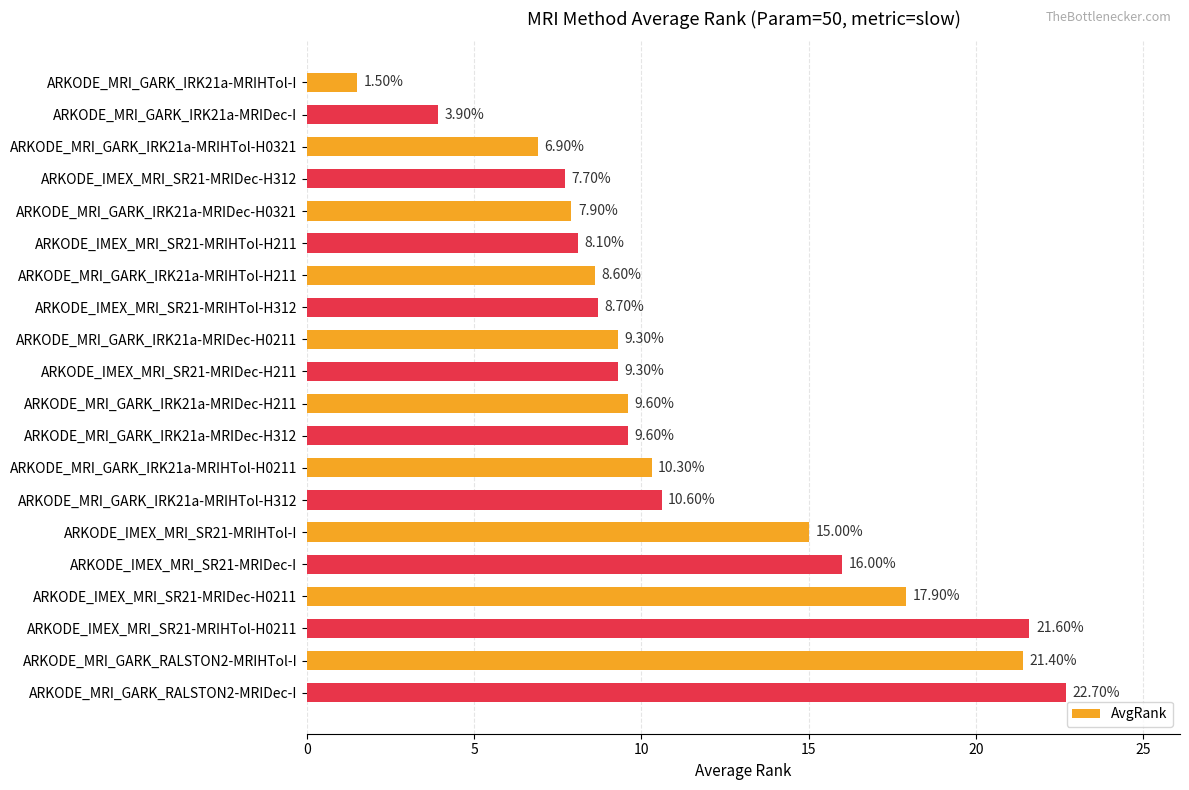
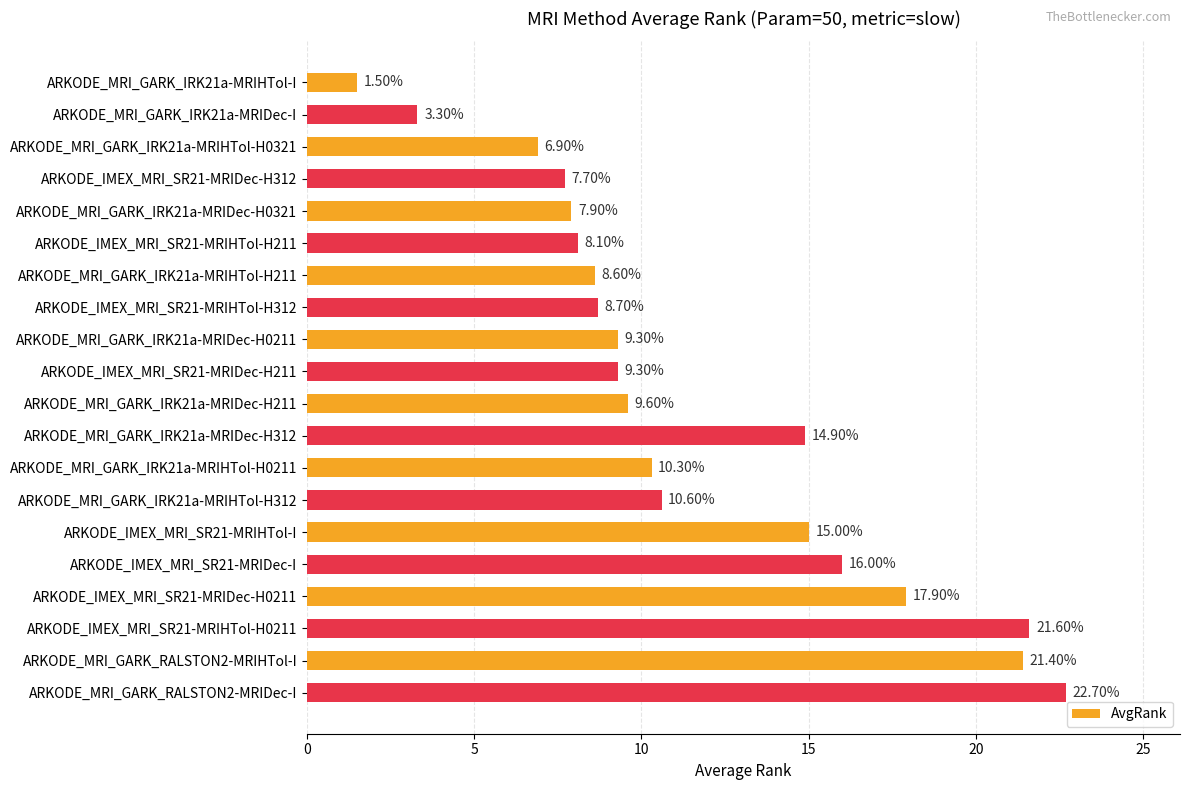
ARKODE_MRI_GARK_IRK21a-MRIDec-I: 3.90% -> 3.30%
ARKODE_MRI_GARK_IRK21a-MRIDec-H312: 9.60% -> 14.90%
